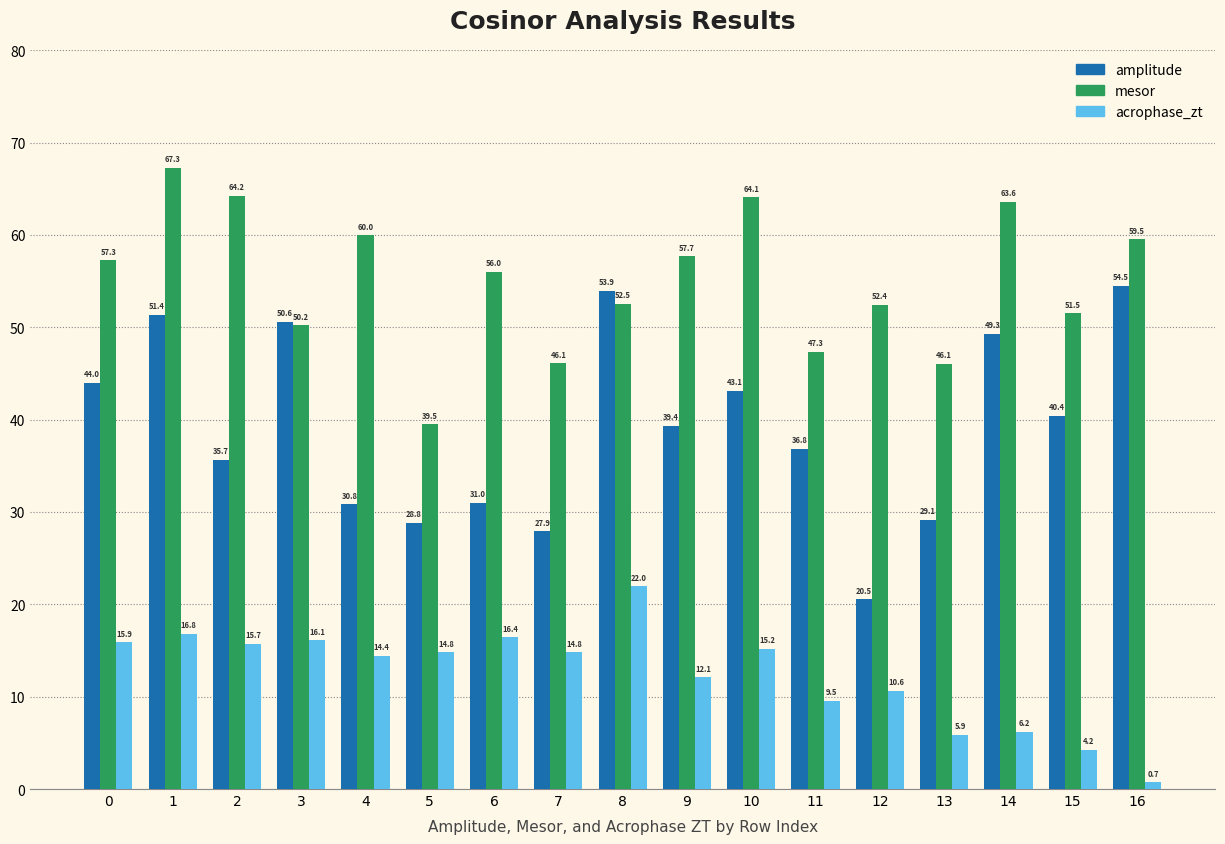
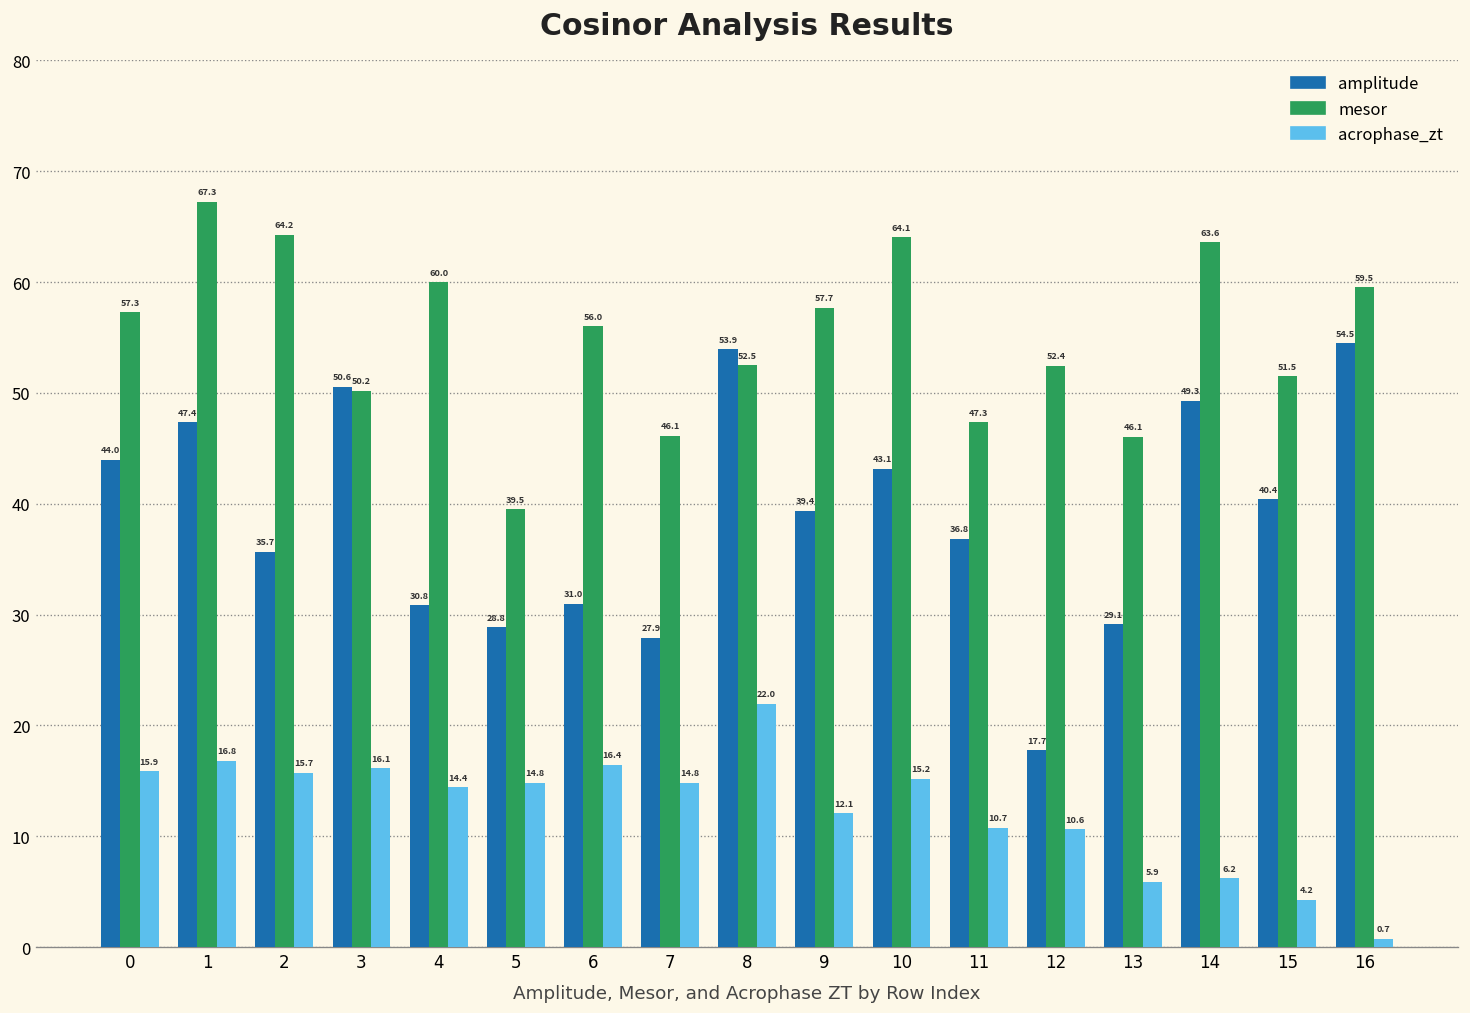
amplitude, 1: 51.4 -> 47.4
acrophase_zt, 11: 9.5 -> 10.7
amplitude, 12: 20.5 -> 17.7
